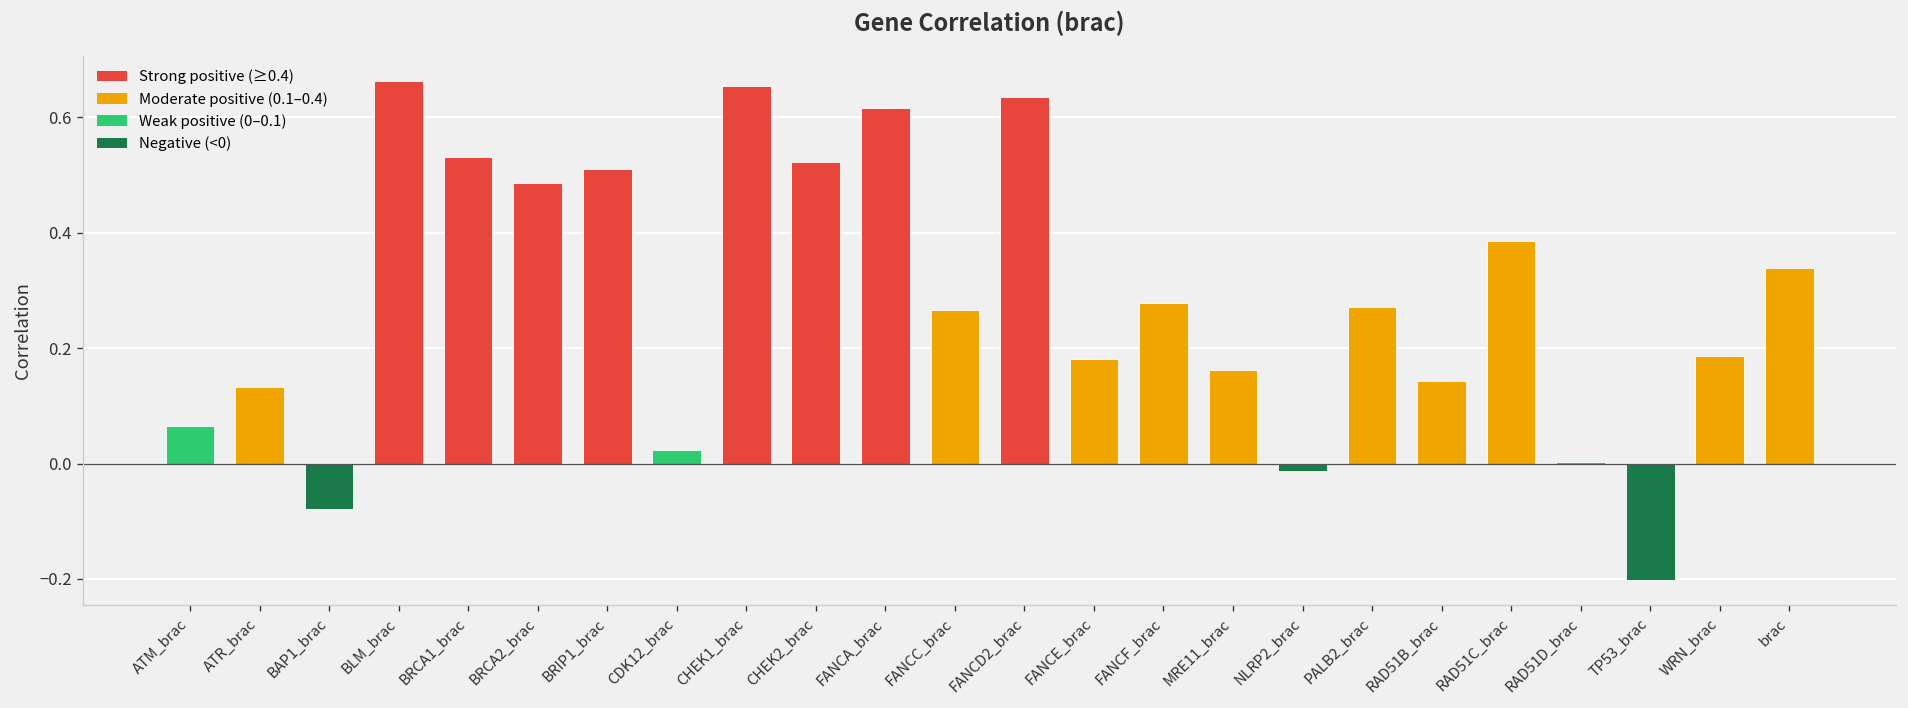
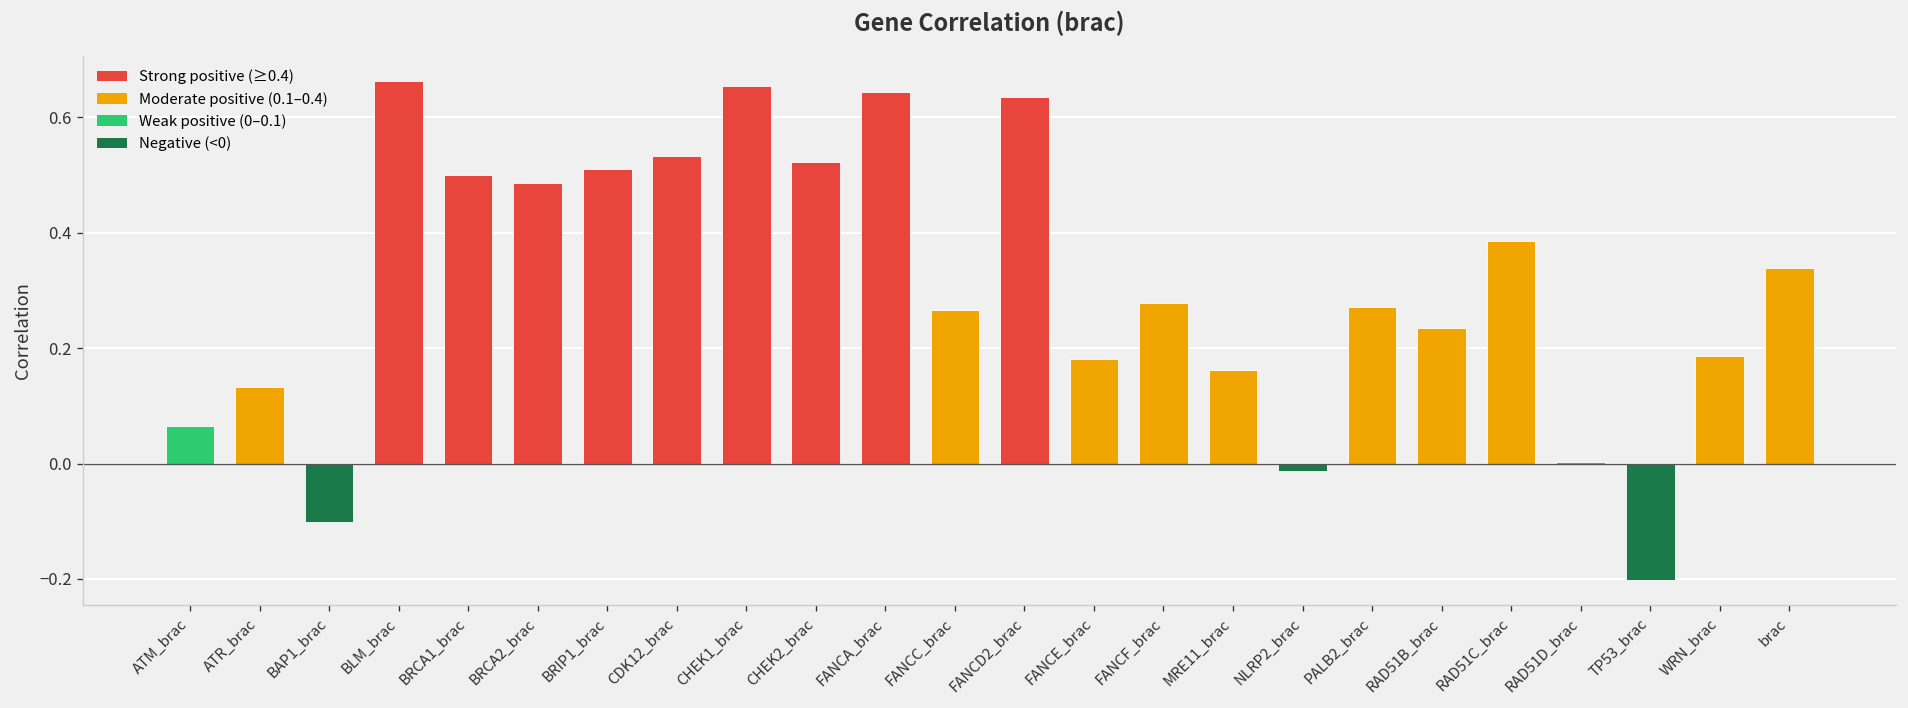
BAP1_brac: -0.08 -> -0.10
BRCA1_brac: 0.53 -> 0.50
CDK12_brac: 0.02 -> 0.53
FANCA_brac: 0.62 -> 0.64
RAD51B_brac: 0.14 -> 0.23
